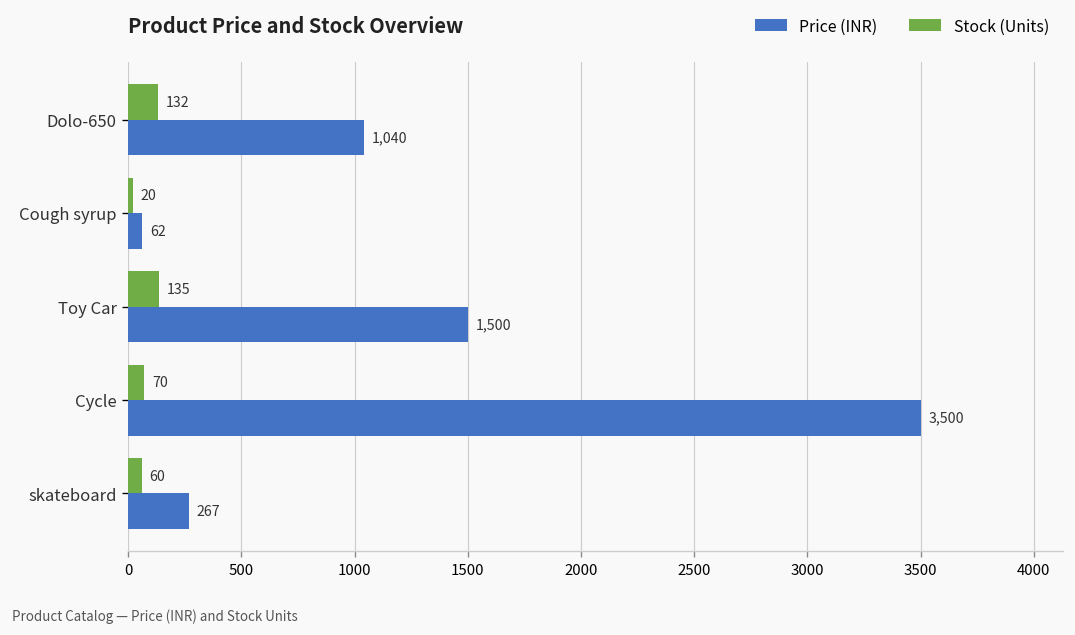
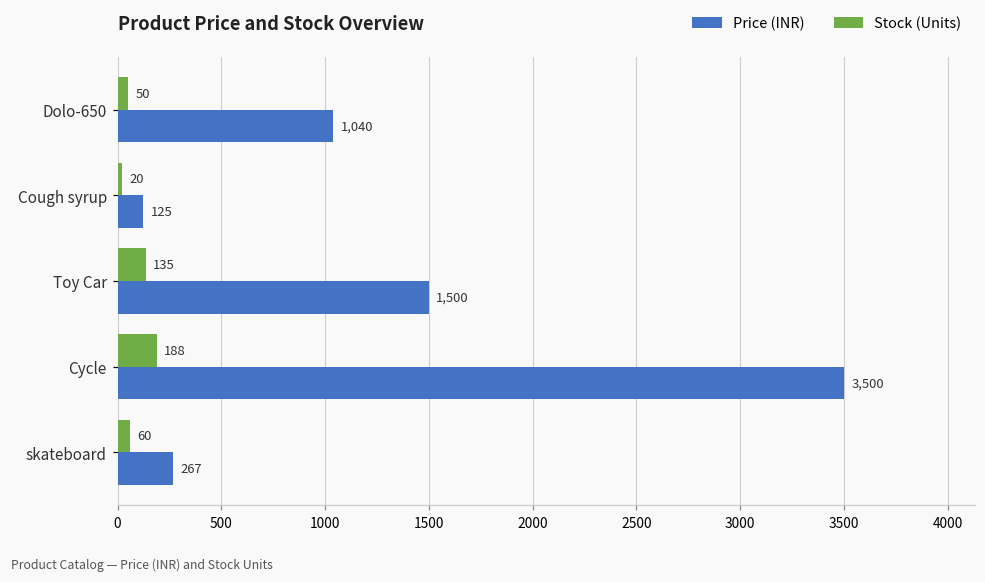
Stock (Units), Dolo-650: 132 -> 50
Price (INR), Cough syrup: 62 -> 125
Stock (Units), Cycle: 70 -> 188
